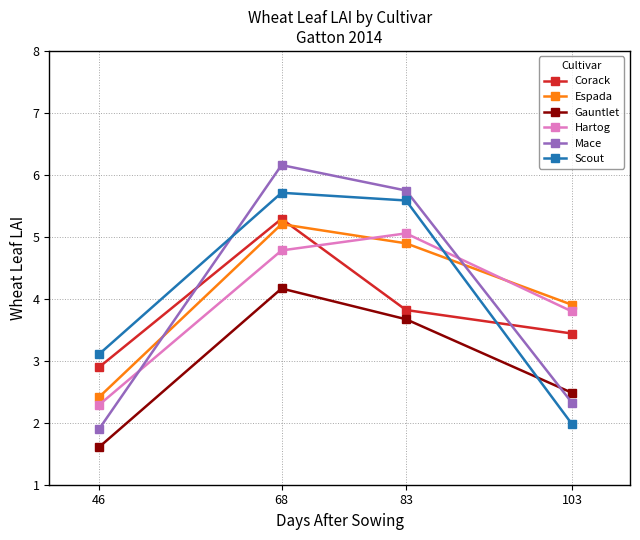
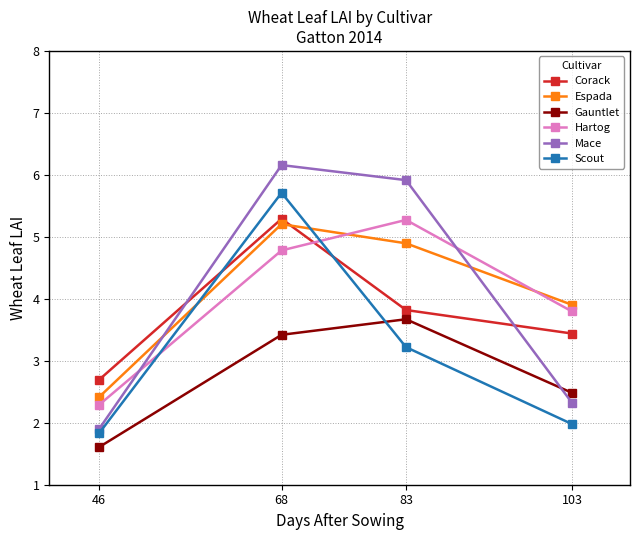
Corack, 46: 2.9 -> 2.7
Scout, 46: 3.1 -> 1.8
Gauntlet, 68: 4.2 -> 3.4
Hartog, 83: 5.1 -> 5.3
Mace, 83: 5.7 -> 5.9
Scout, 83: 5.6 -> 3.2
